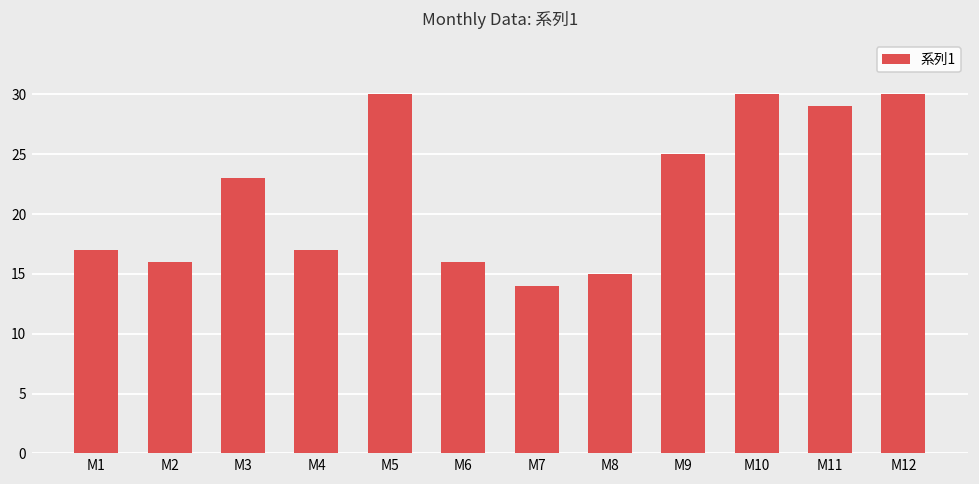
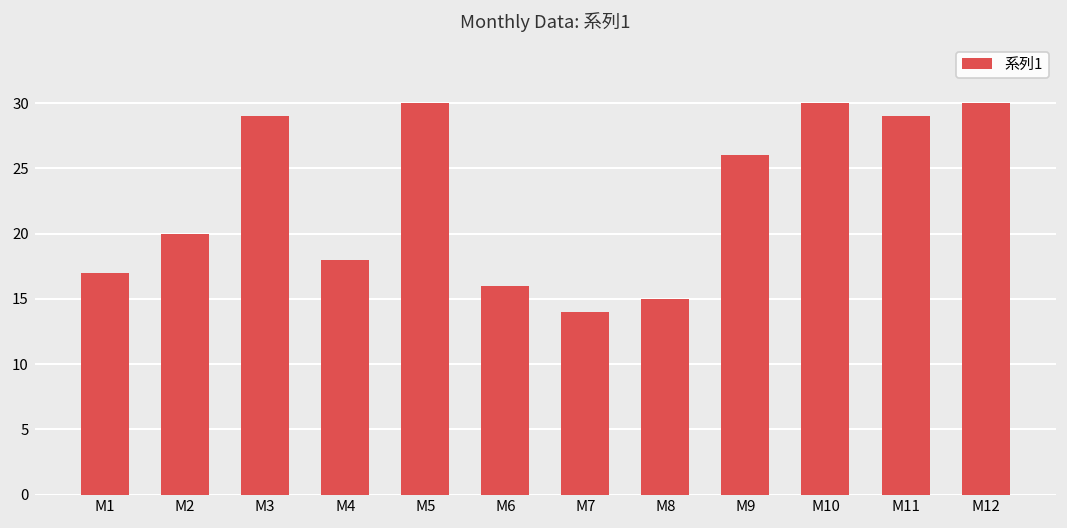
M2: 16 -> 20
M3: 23 -> 29
M4: 17 -> 18
M9: 25 -> 26
